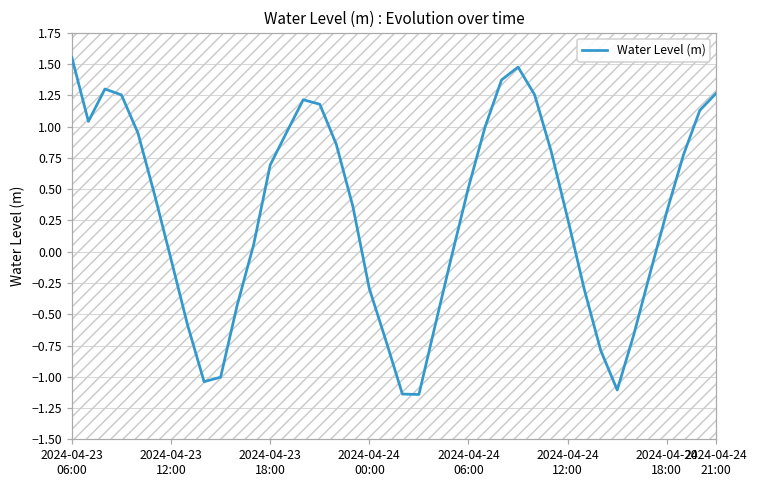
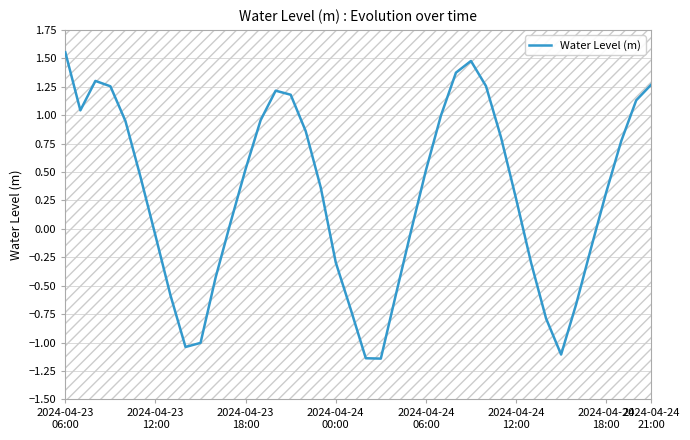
Water Level (m), 2024-04-23 18:00: 0.69 -> 0.53
